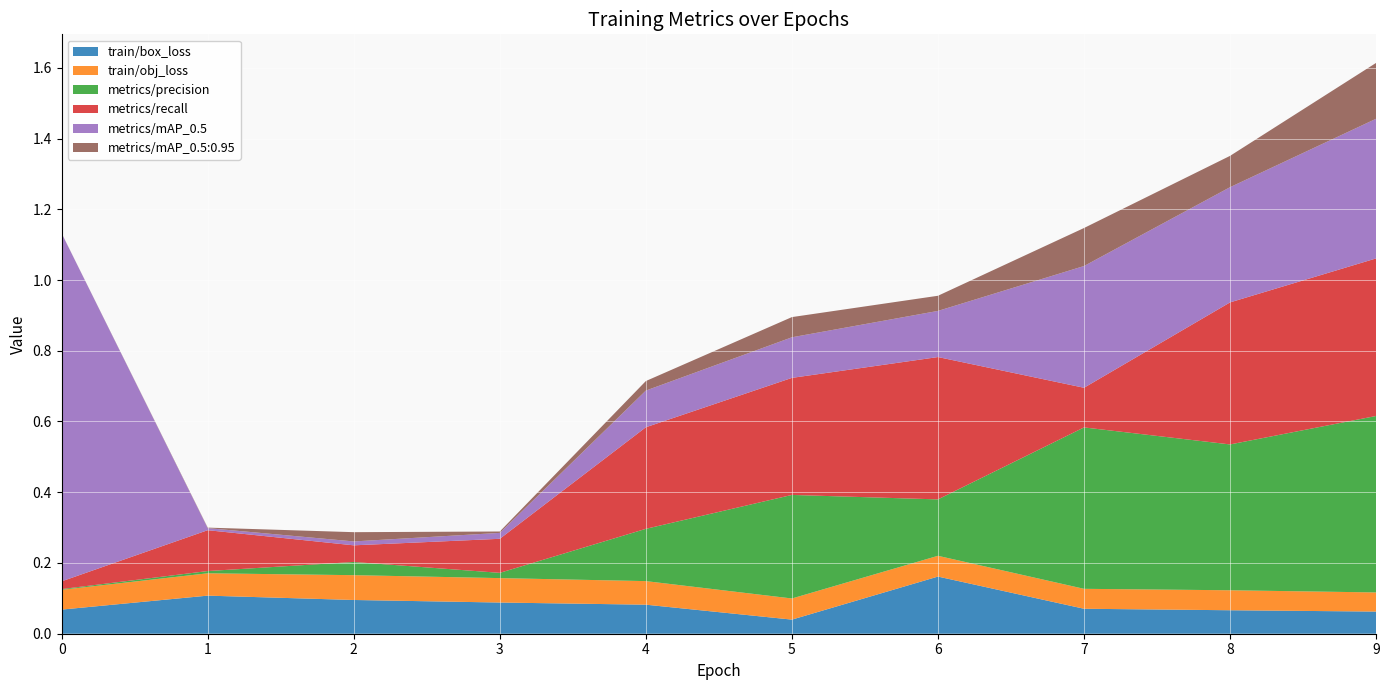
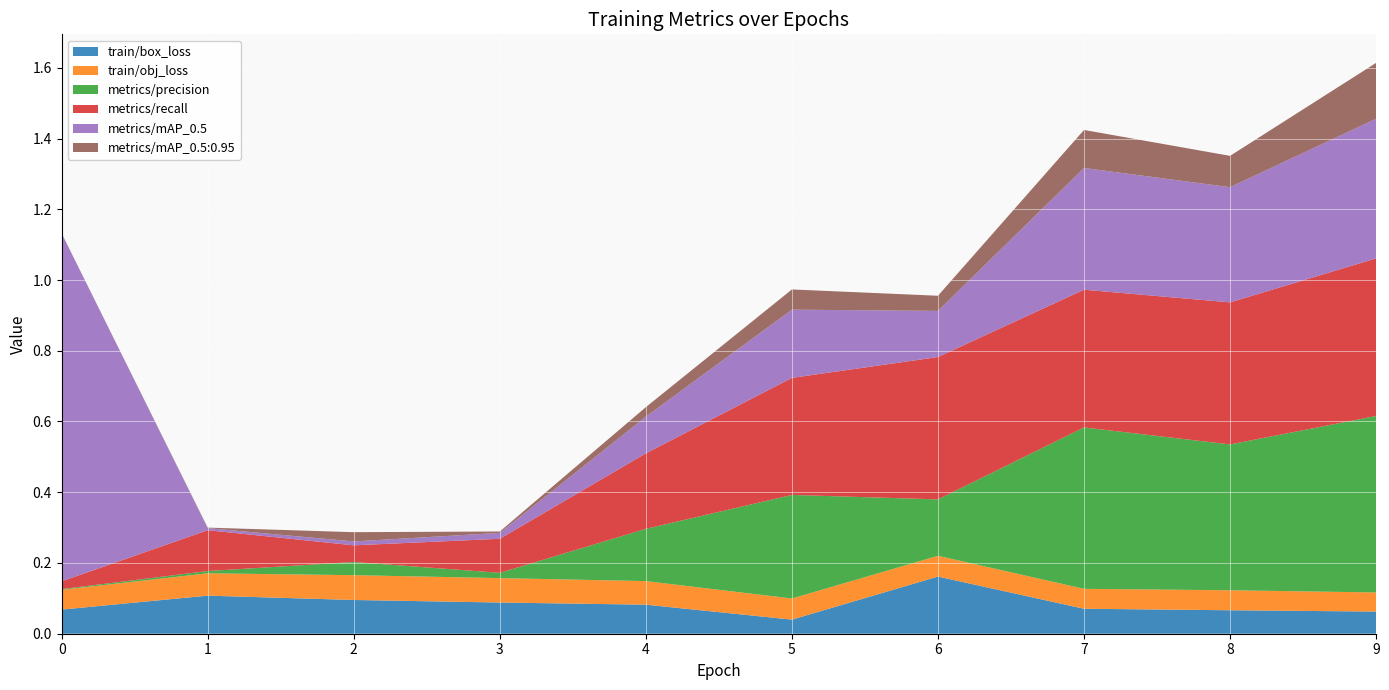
metrics/recall, 4: 0.29 -> 0.21
metrics/mAP_0.5, 5: 0.11 -> 0.19
metrics/recall, 7: 0.11 -> 0.39
